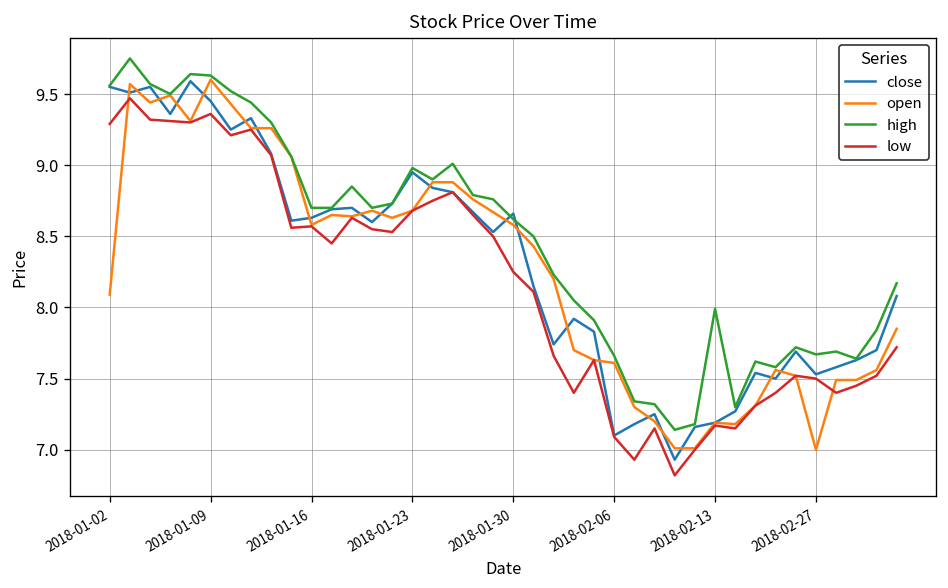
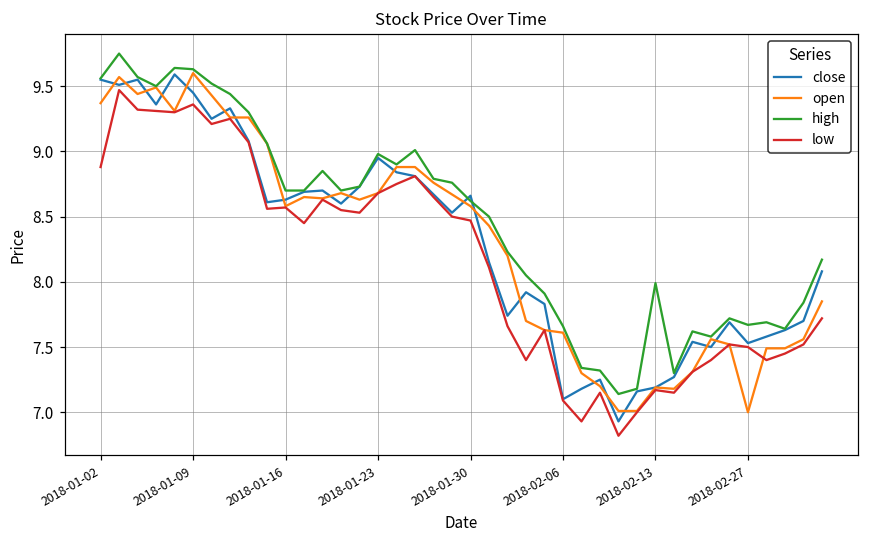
open, 2018-01-02: 8.09 -> 9.37
low, 2018-01-02: 9.29 -> 8.88
low, 2018-01-30: 8.25 -> 8.47
